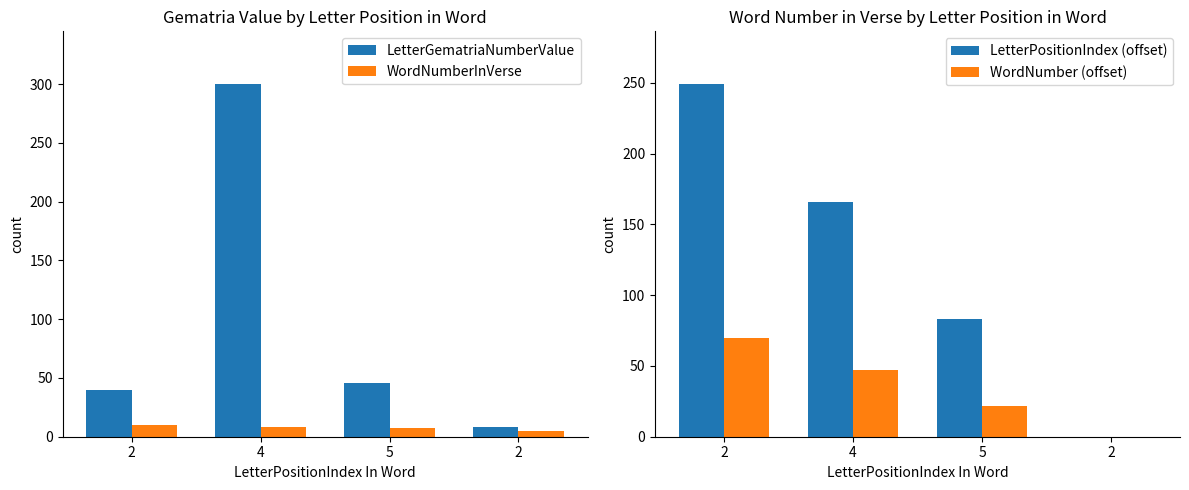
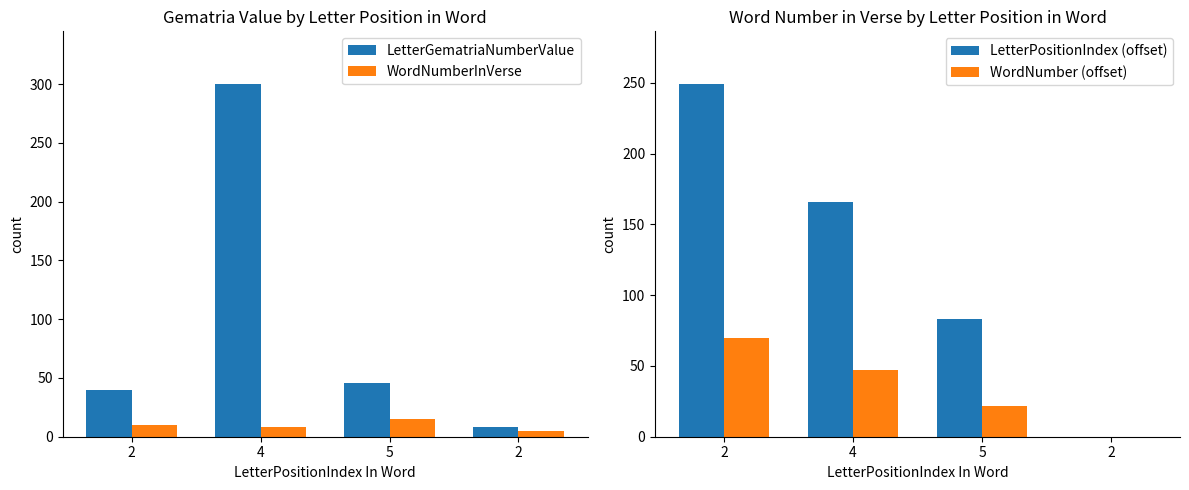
Gematria Value by Letter Position in Word, WordNumberInVerse, 5: 7 -> 15
